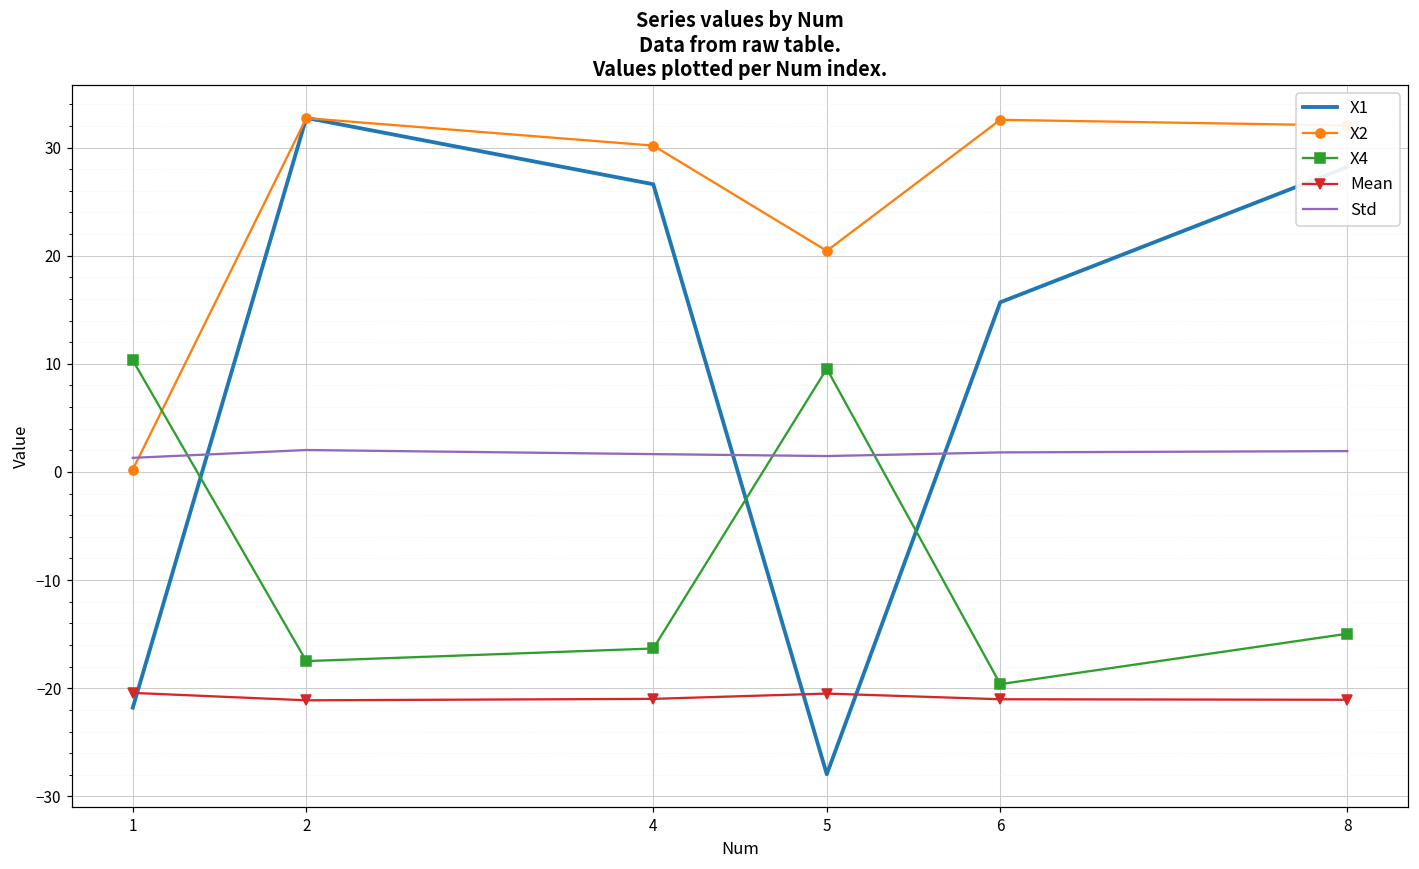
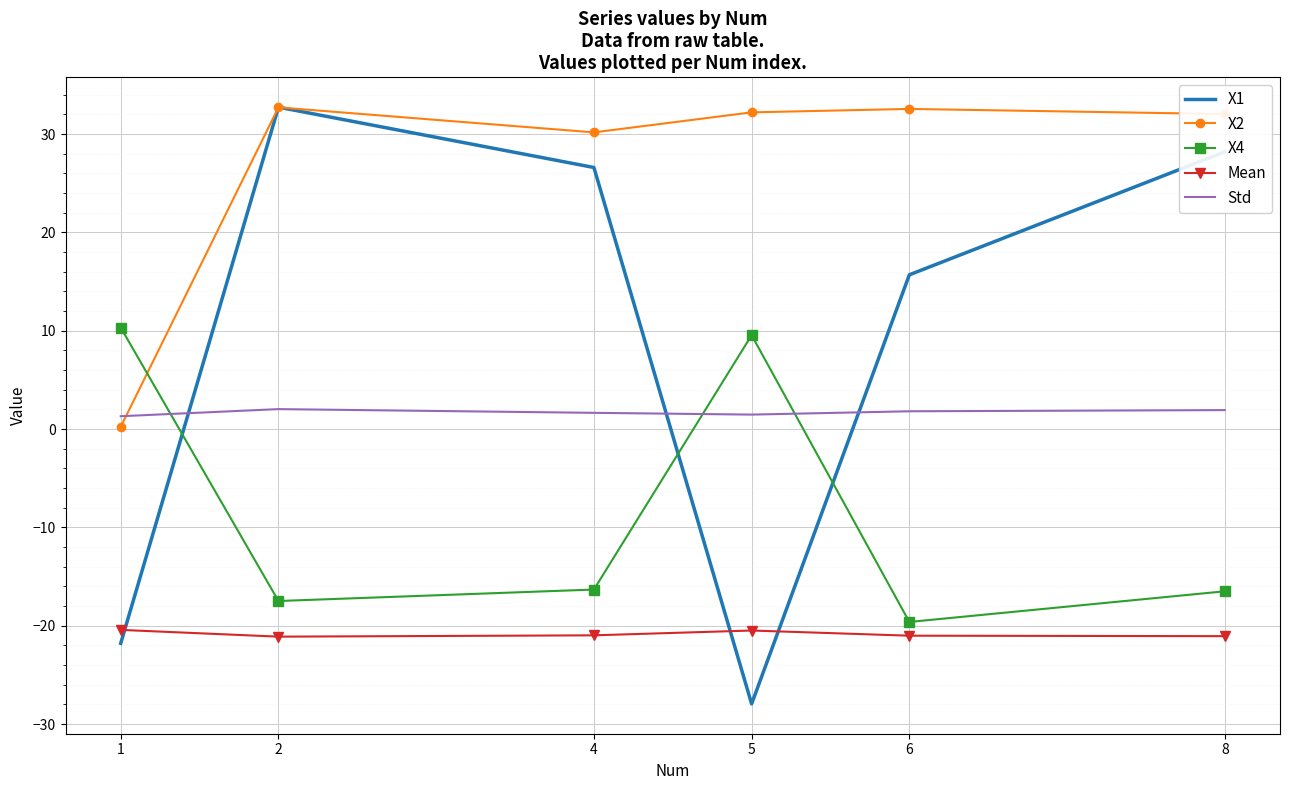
X2, 5: 20 -> 32
X4, 8: -15 -> -17
